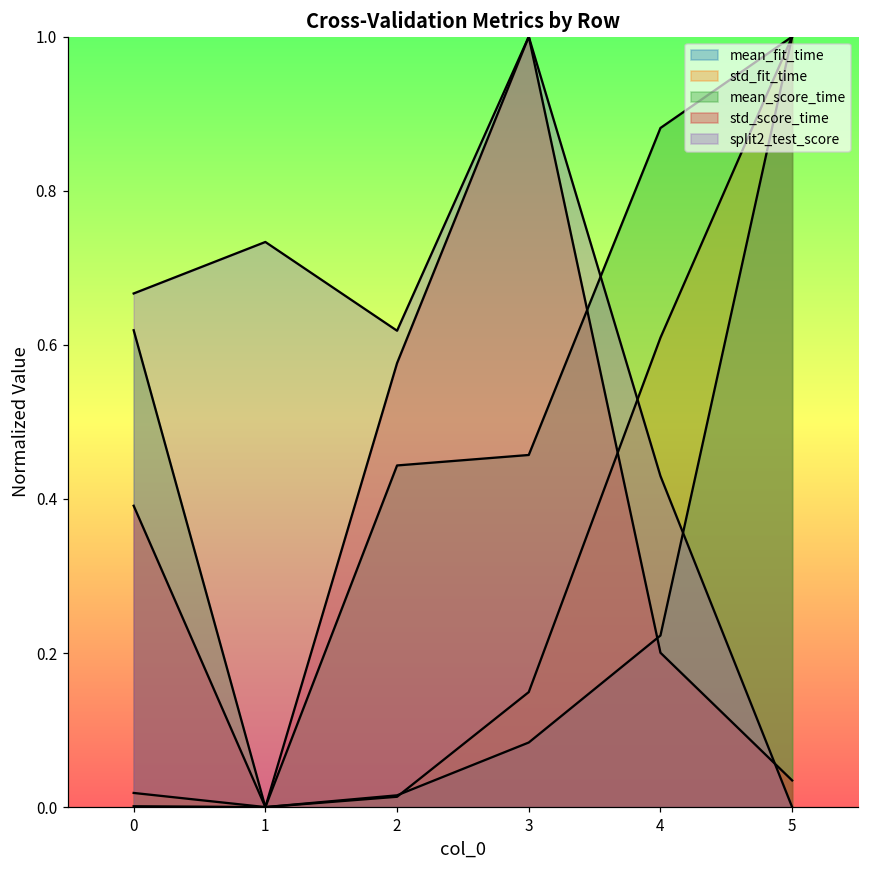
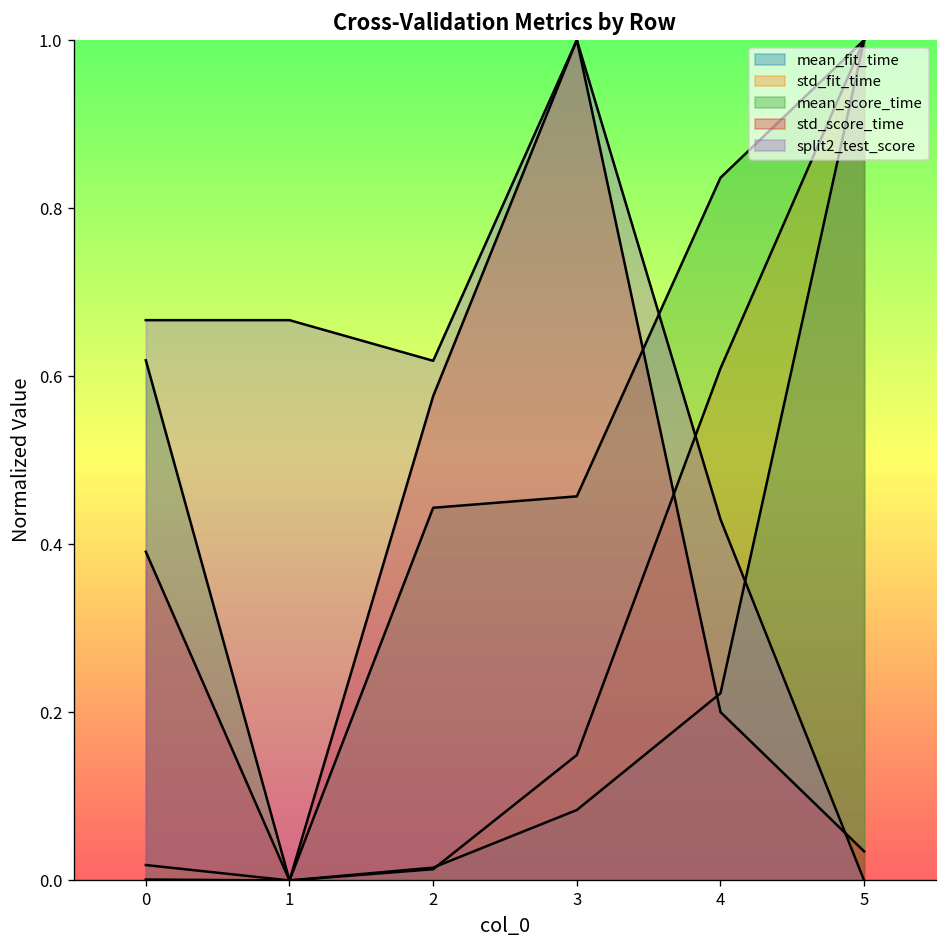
split2_test_score, 1: 0.73 -> 0.67
mean_score_time, 4: 0.88 -> 0.84
